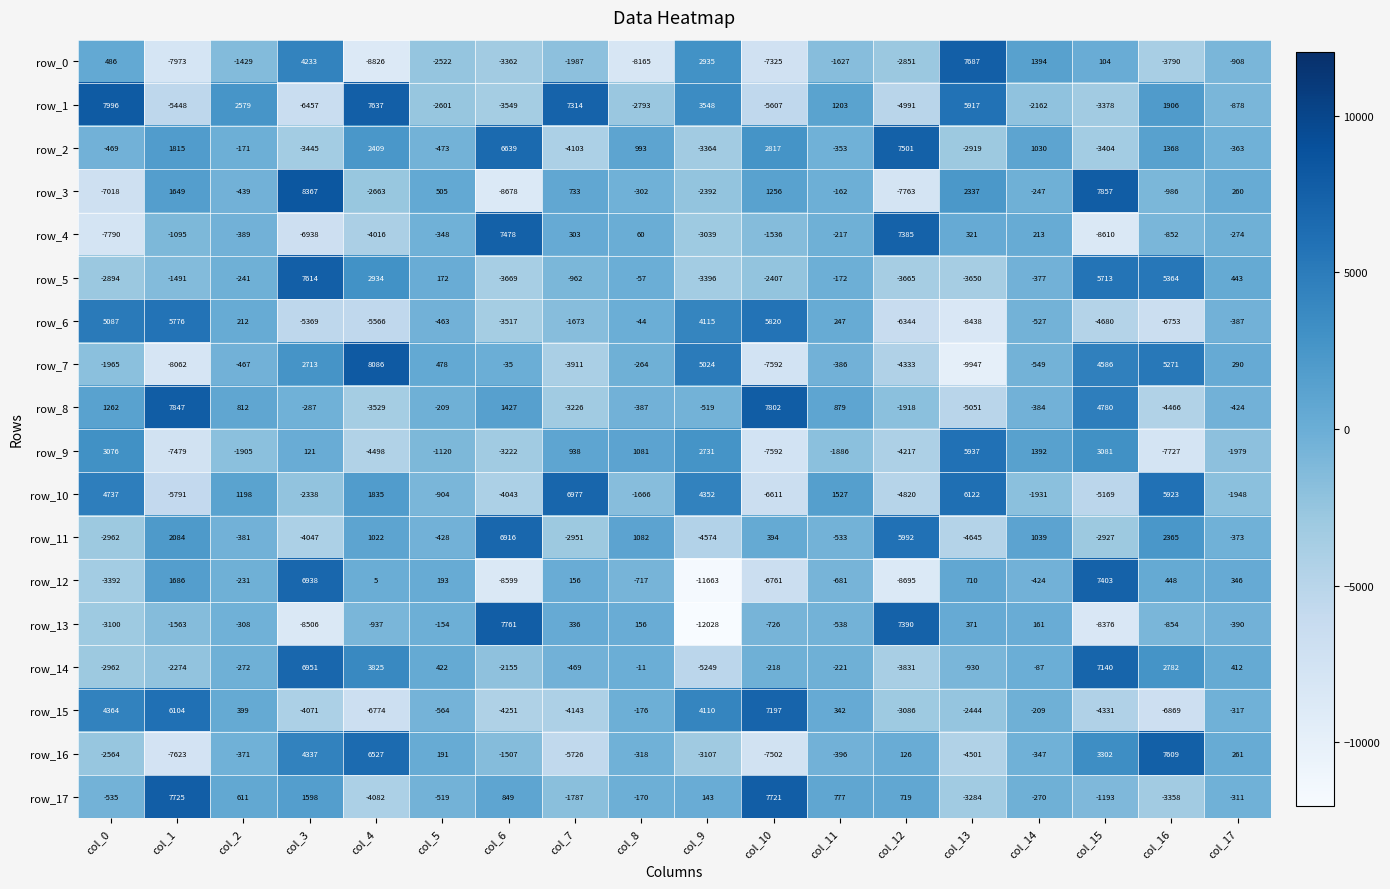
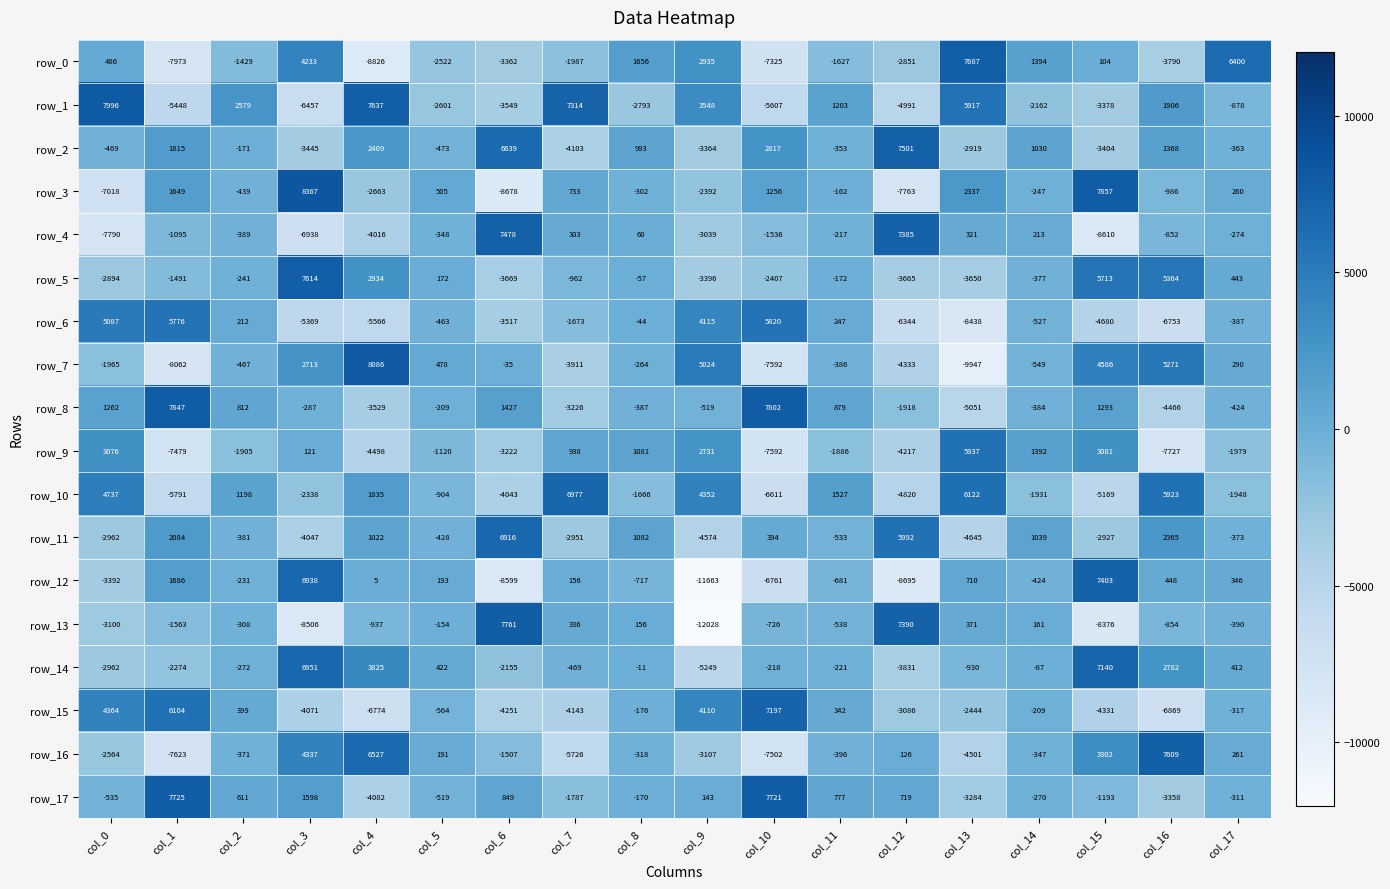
row_0, col_8: -8165 -> 1656
row_0, col_17: -908 -> 6400
row_8, col_15: 4780 -> 1293
